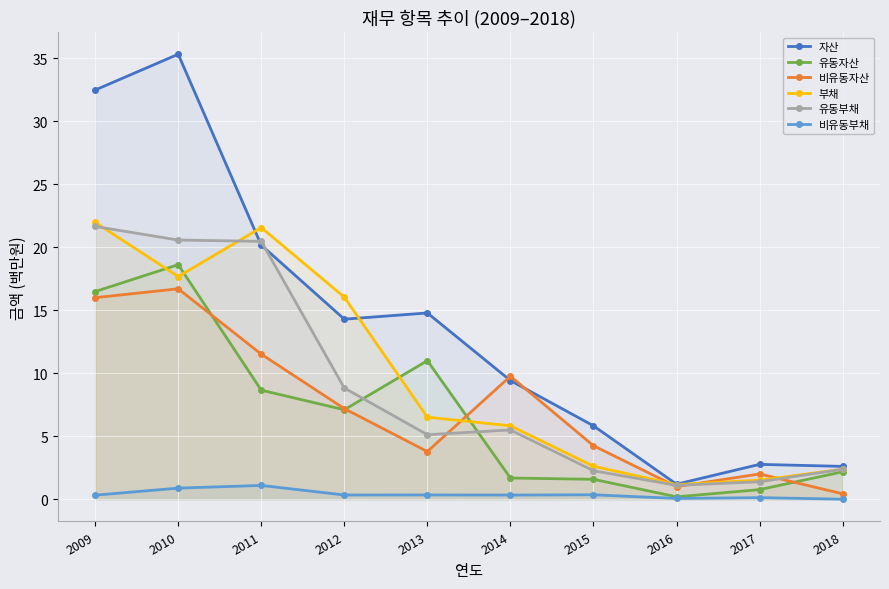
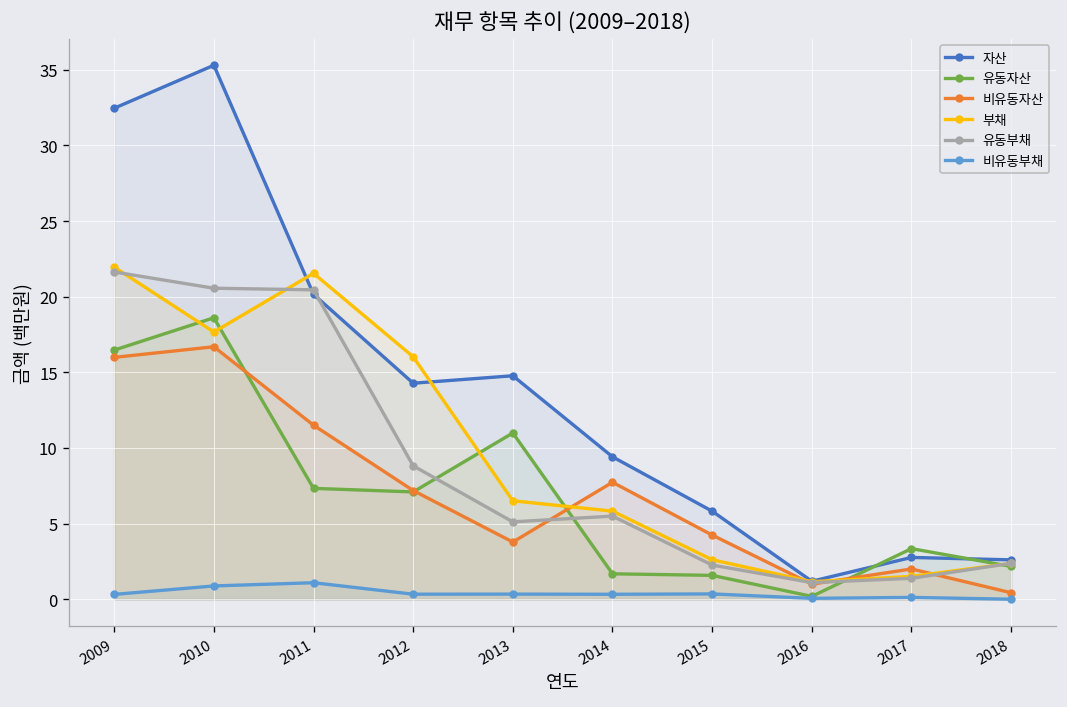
유동자산, 2011: 8.7 -> 7.3
비유동자산, 2014: 9.8 -> 7.7
유동자산, 2017: 0.8 -> 3.3
